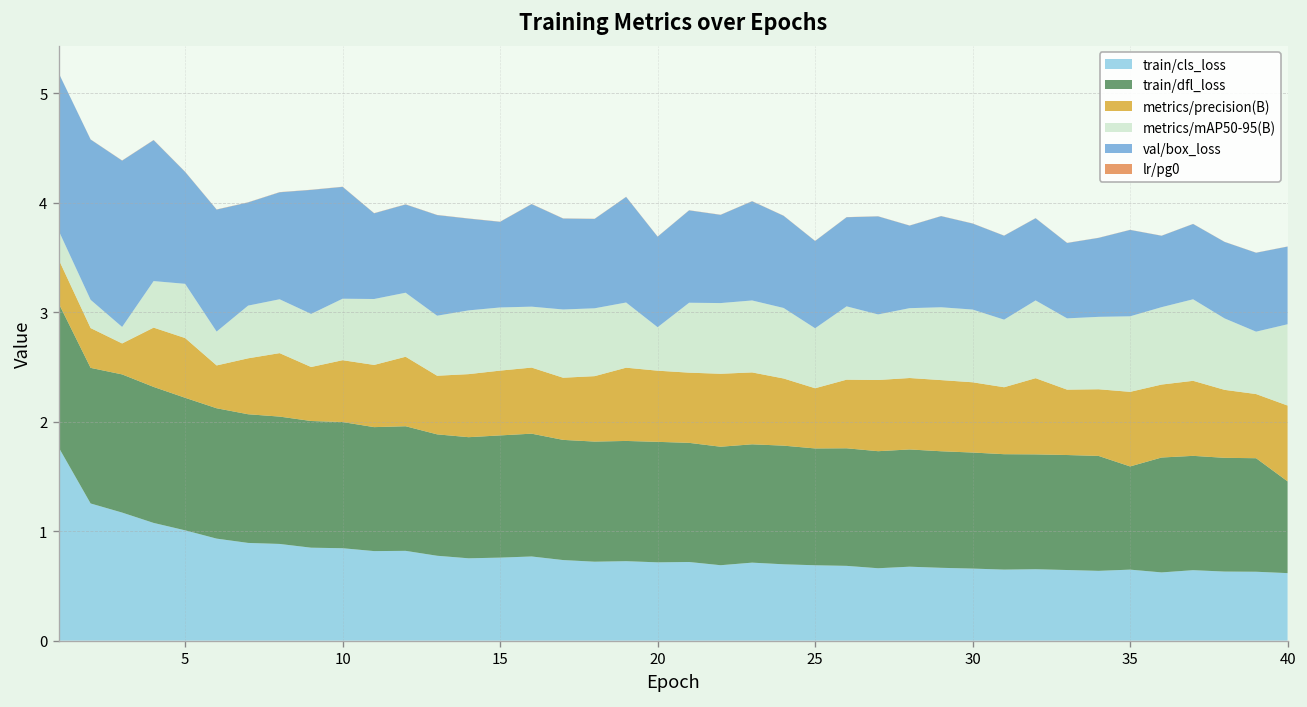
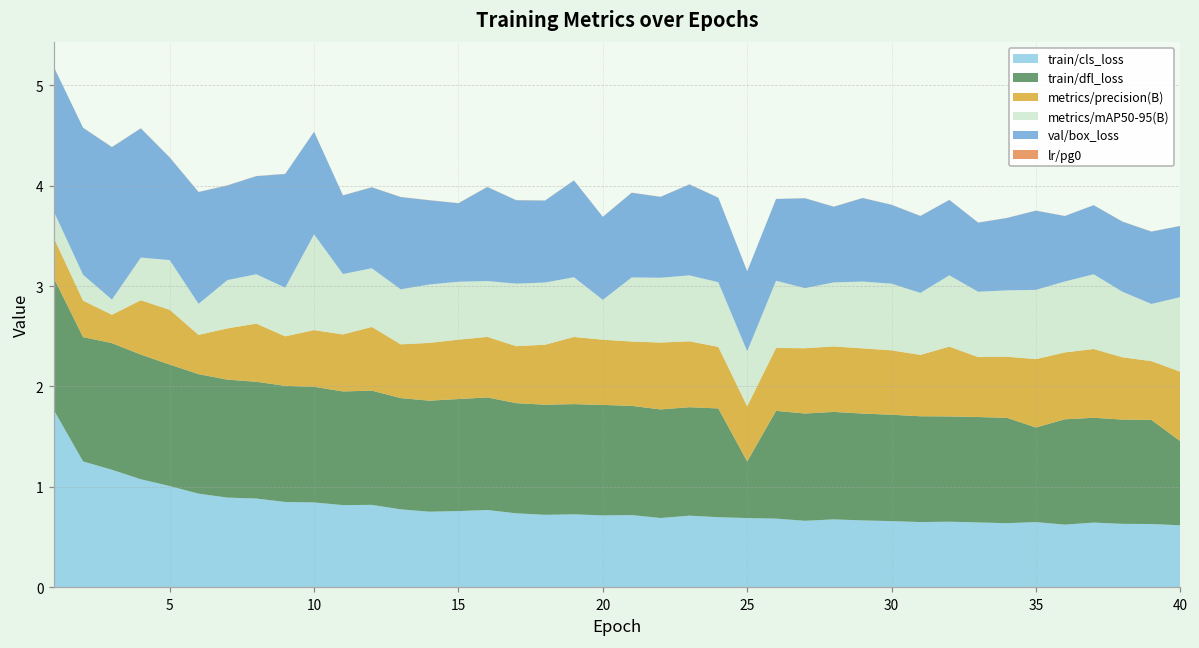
metrics/mAP50-95(B), 10: 0.6 -> 1.0
train/dfl_loss, 25: 1.1 -> 0.6
